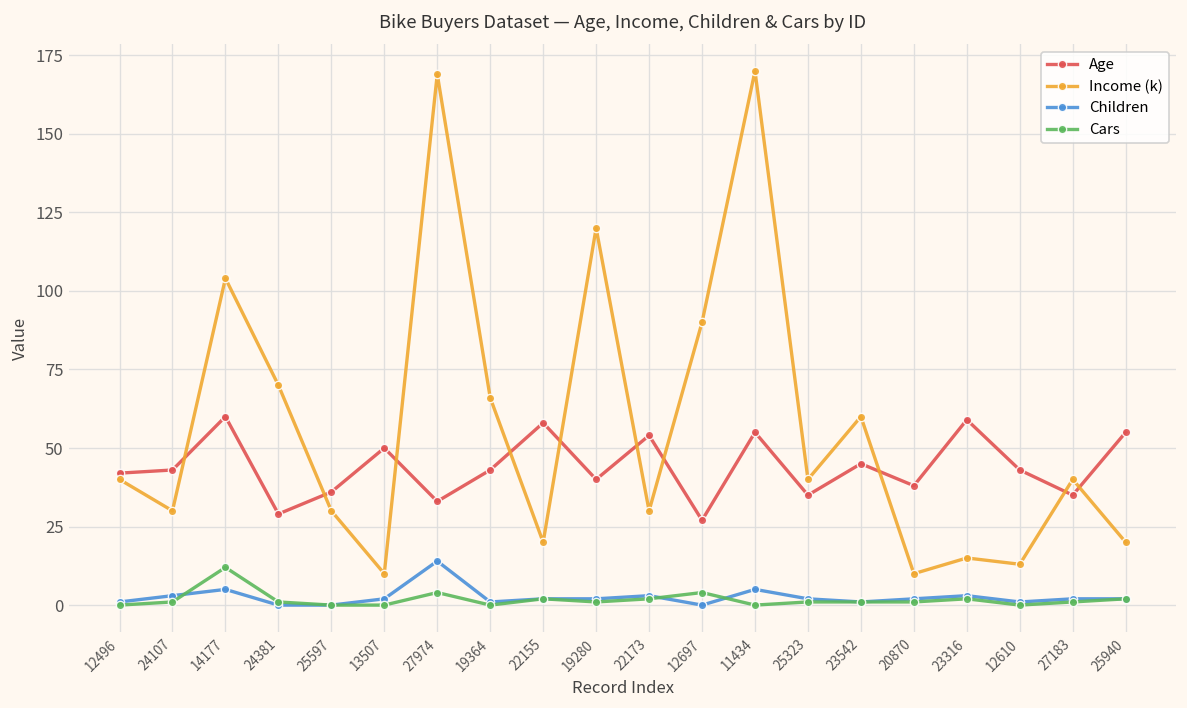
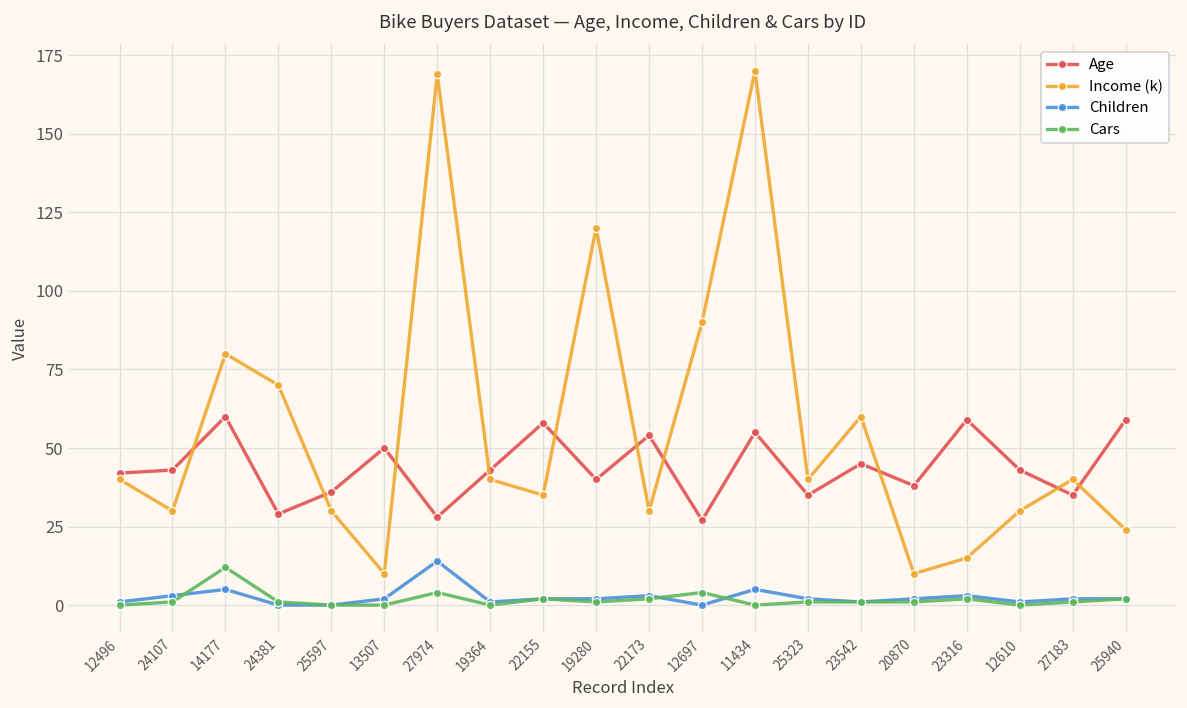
Income (k), 14177: 104 -> 80
Age, 27974: 33 -> 28
Income (k), 19364: 66 -> 40
Income (k), 22155: 20 -> 35
Income (k), 12610: 13 -> 30
Age, 25940: 55 -> 59
Income (k), 25940: 20 -> 24
